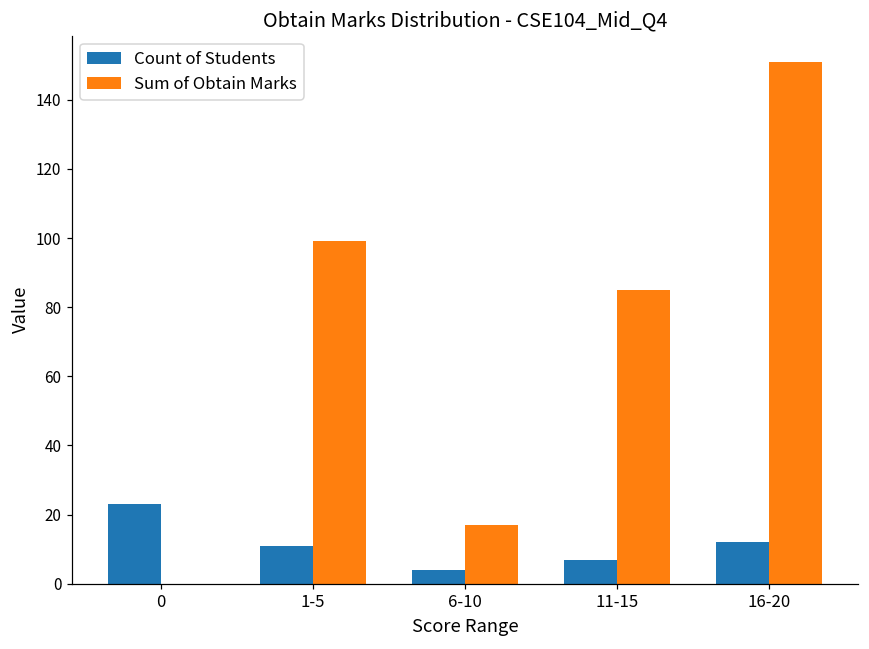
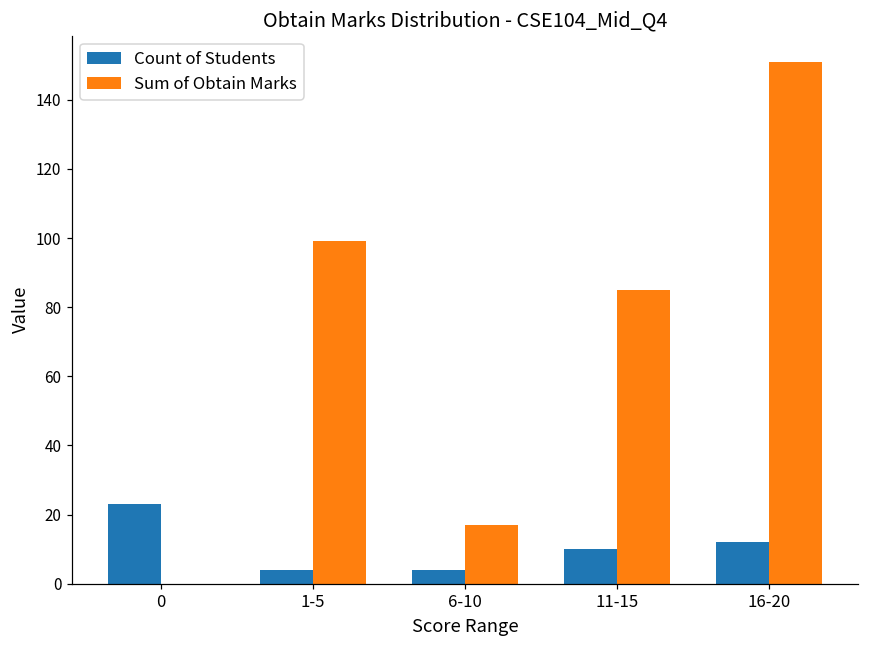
Count of Students, 1-5: 11 -> 4
Count of Students, 11-15: 7 -> 10
